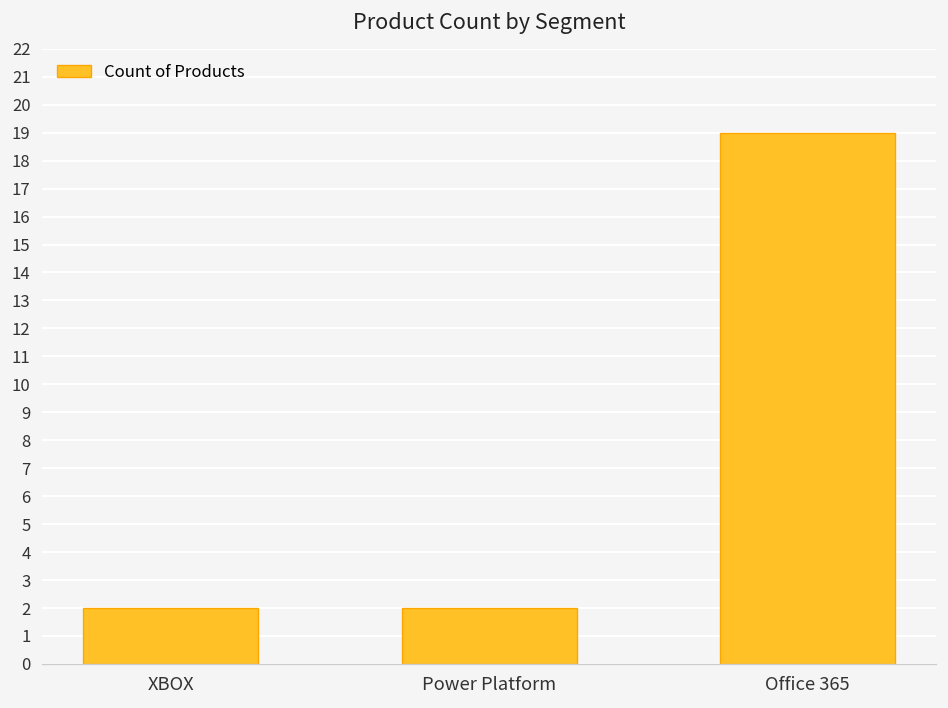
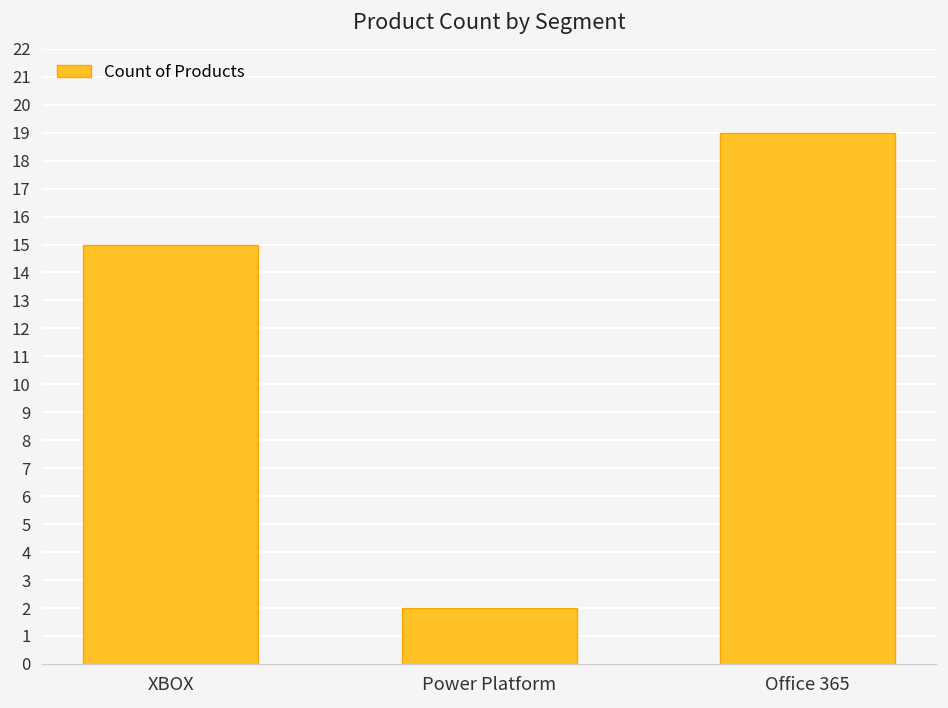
XBOX: 2 -> 15
